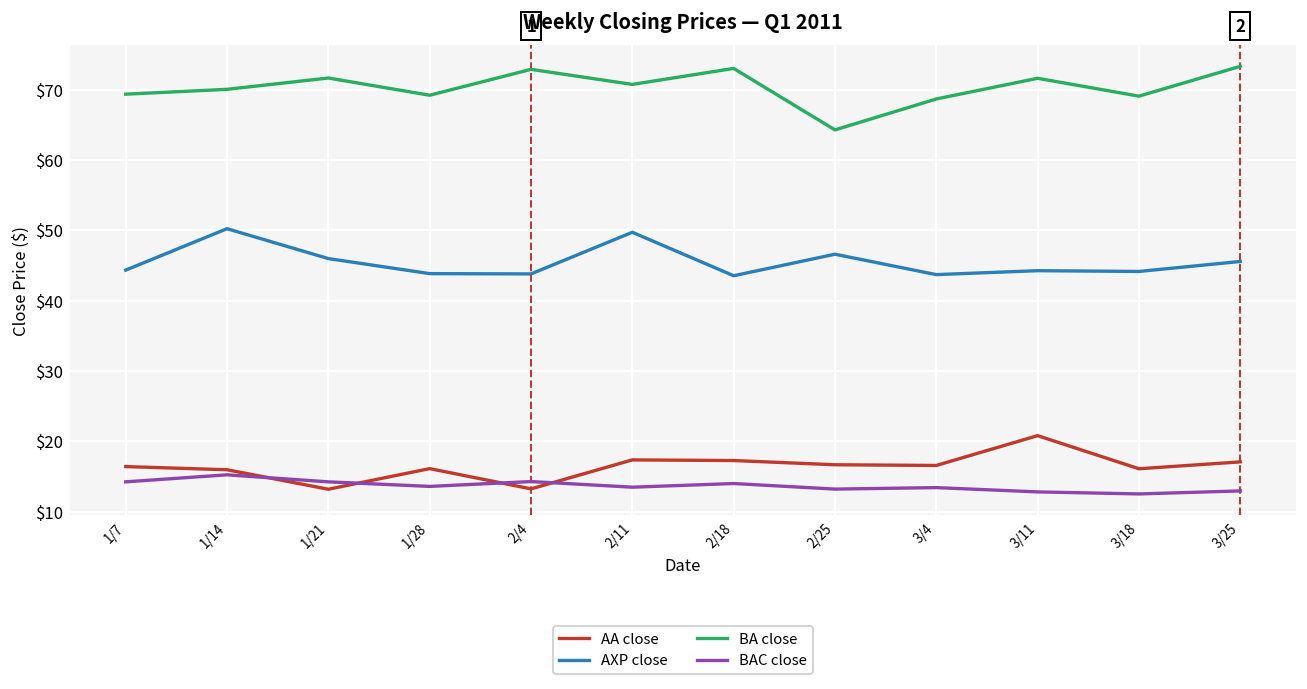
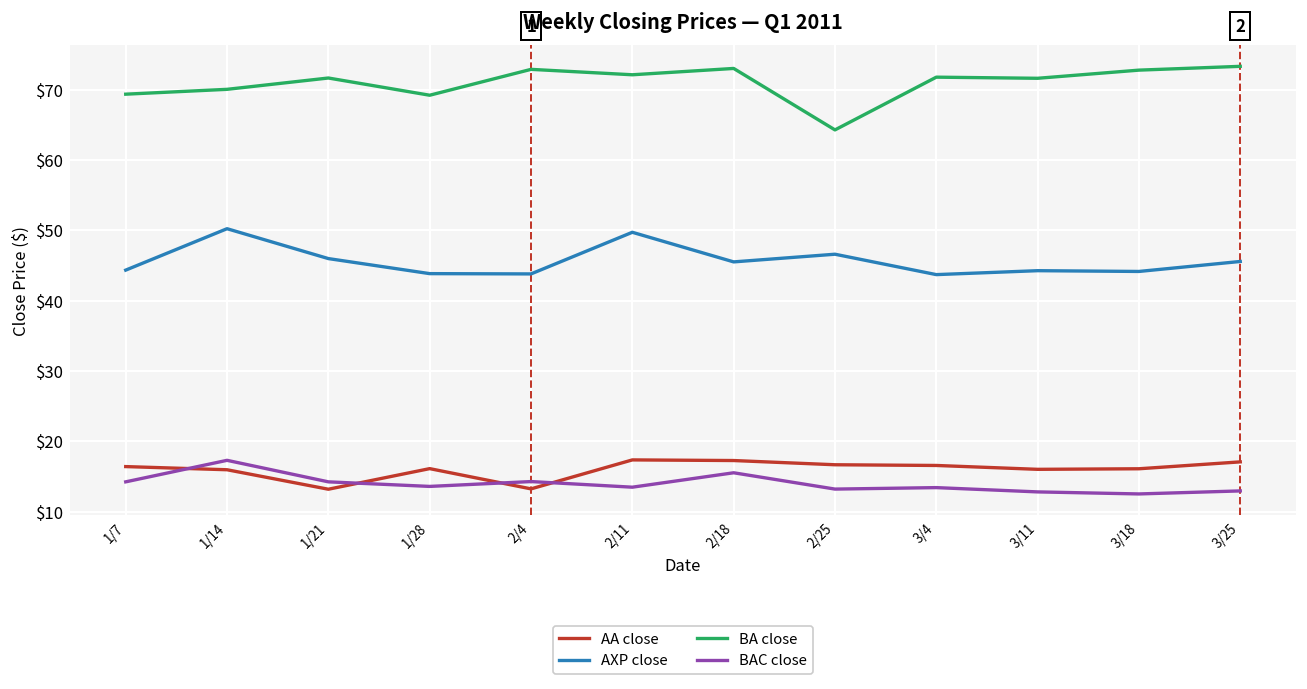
BAC close, 1/14: $15 -> $17
BA close, 2/11: $71 -> $72
AXP close, 2/18: $44 -> $46
BAC close, 2/18: $14 -> $16
BA close, 3/4: $69 -> $72
AA close, 3/11: $21 -> $16
BA close, 3/18: $69 -> $73
